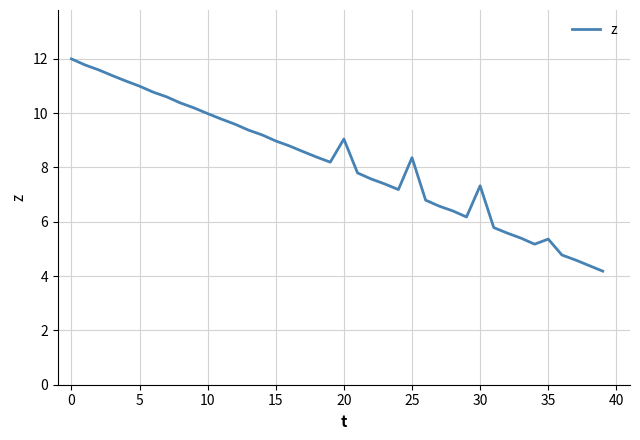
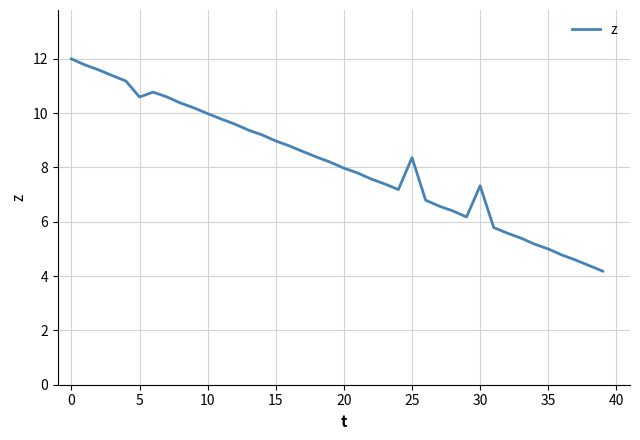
5: 11.0 -> 10.6
20: 9.0 -> 8.0
35: 5.4 -> 5.0
